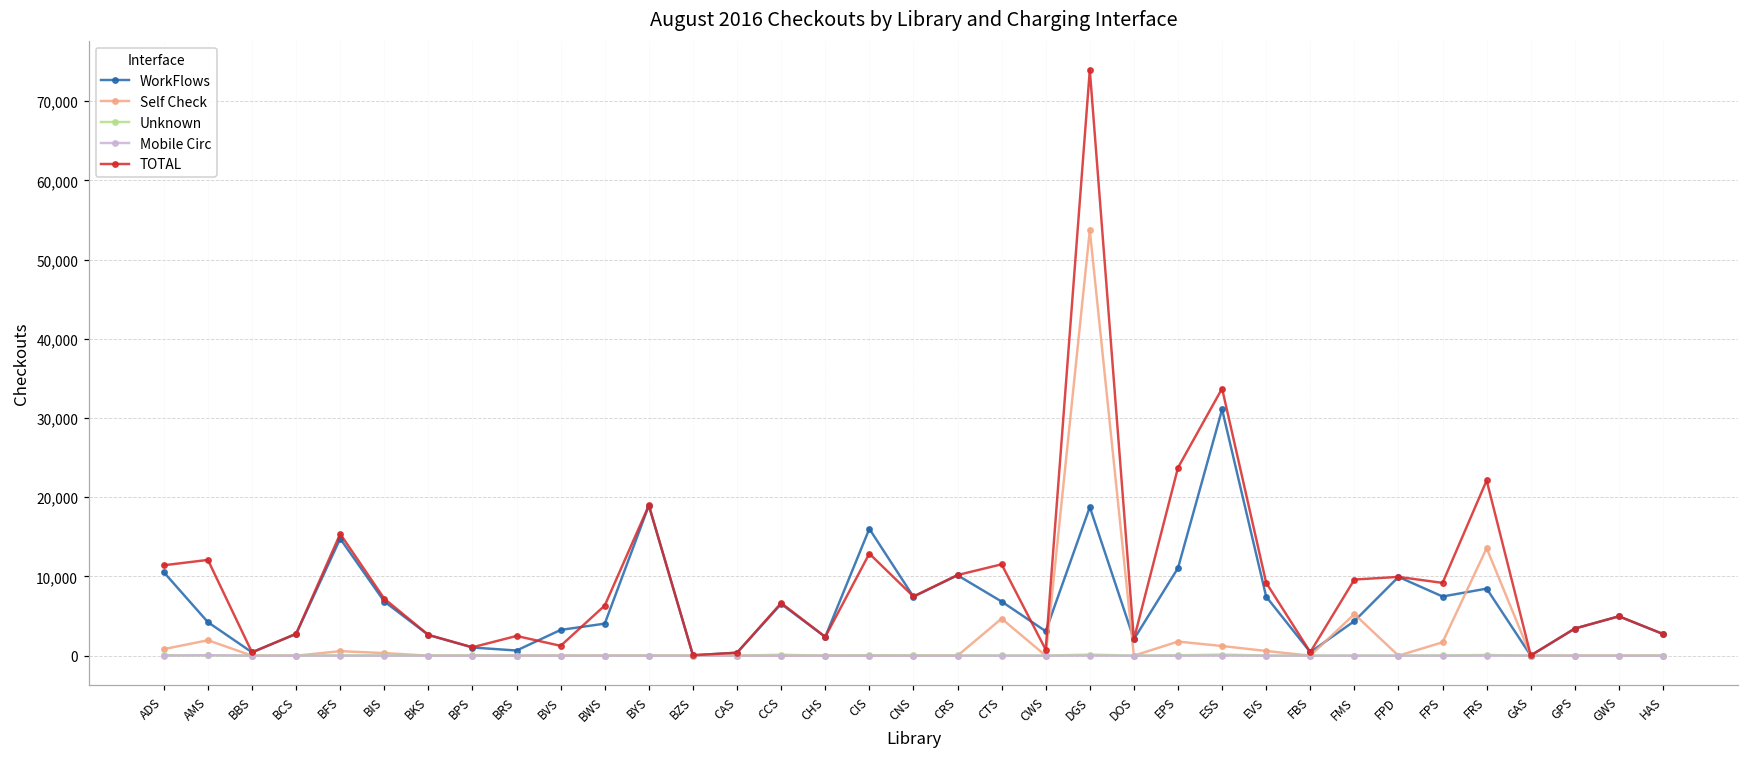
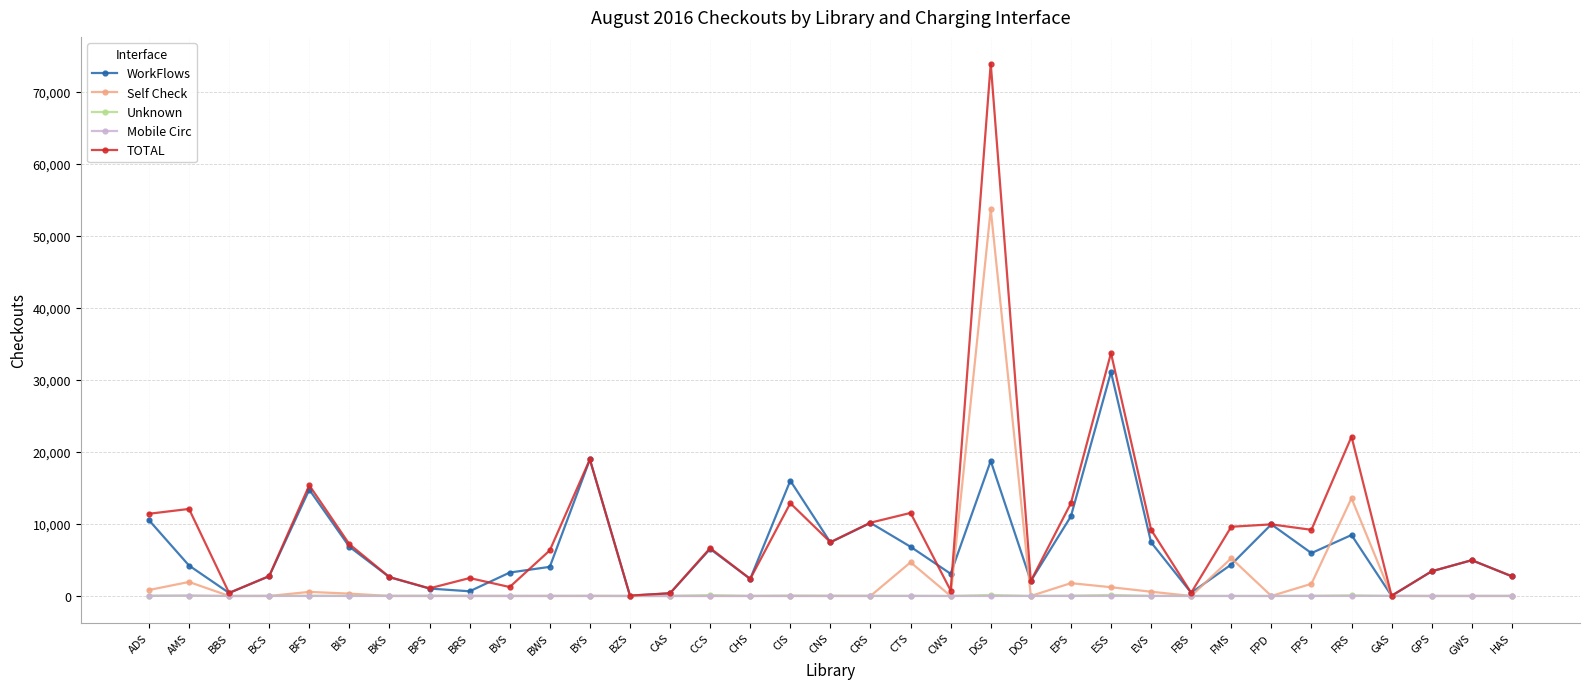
TOTAL, EPS: 24,000 -> 13,000
WorkFlows, FPS: 7,000 -> 6,000
